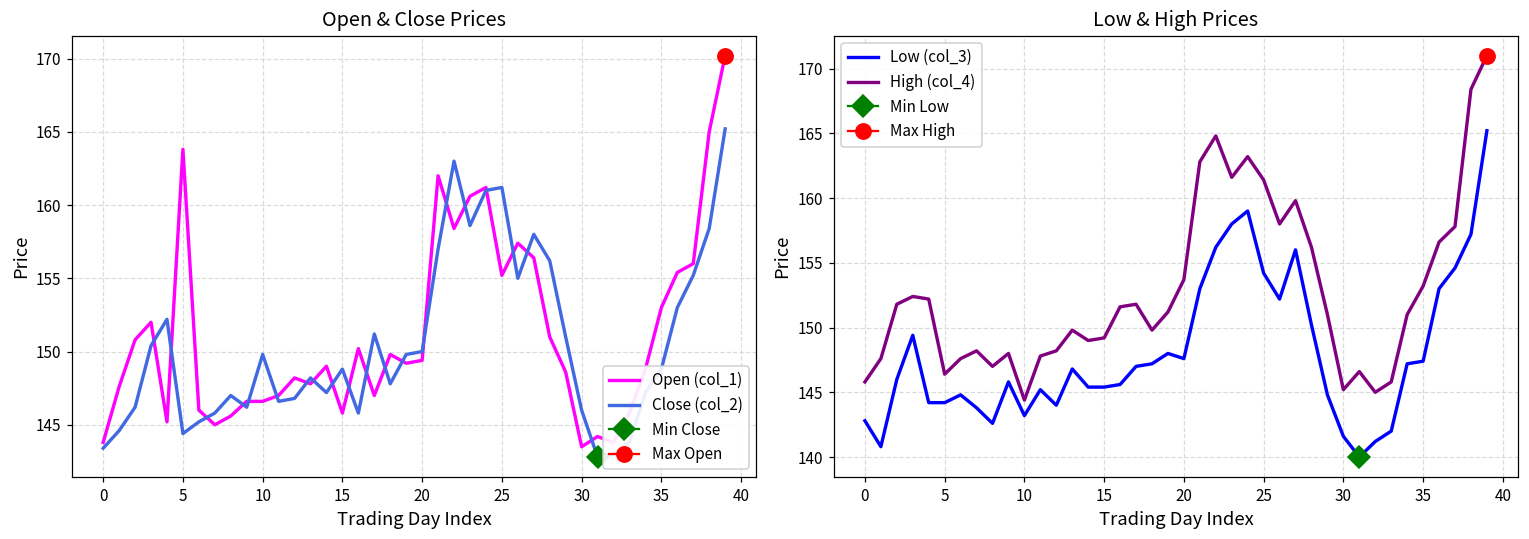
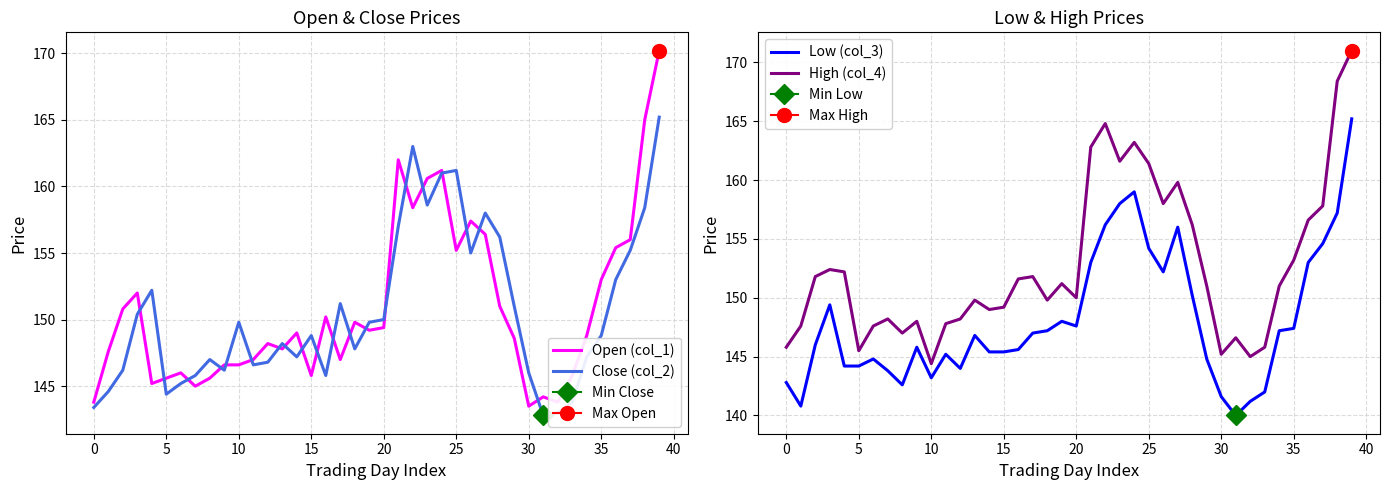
Open & Close Prices, Open (col_1), 5: 163.8 -> 145.6
Low & High Prices, High (col_4), 5: 146.4 -> 145.5
Low & High Prices, High (col_4), 20: 153.7 -> 150.0
